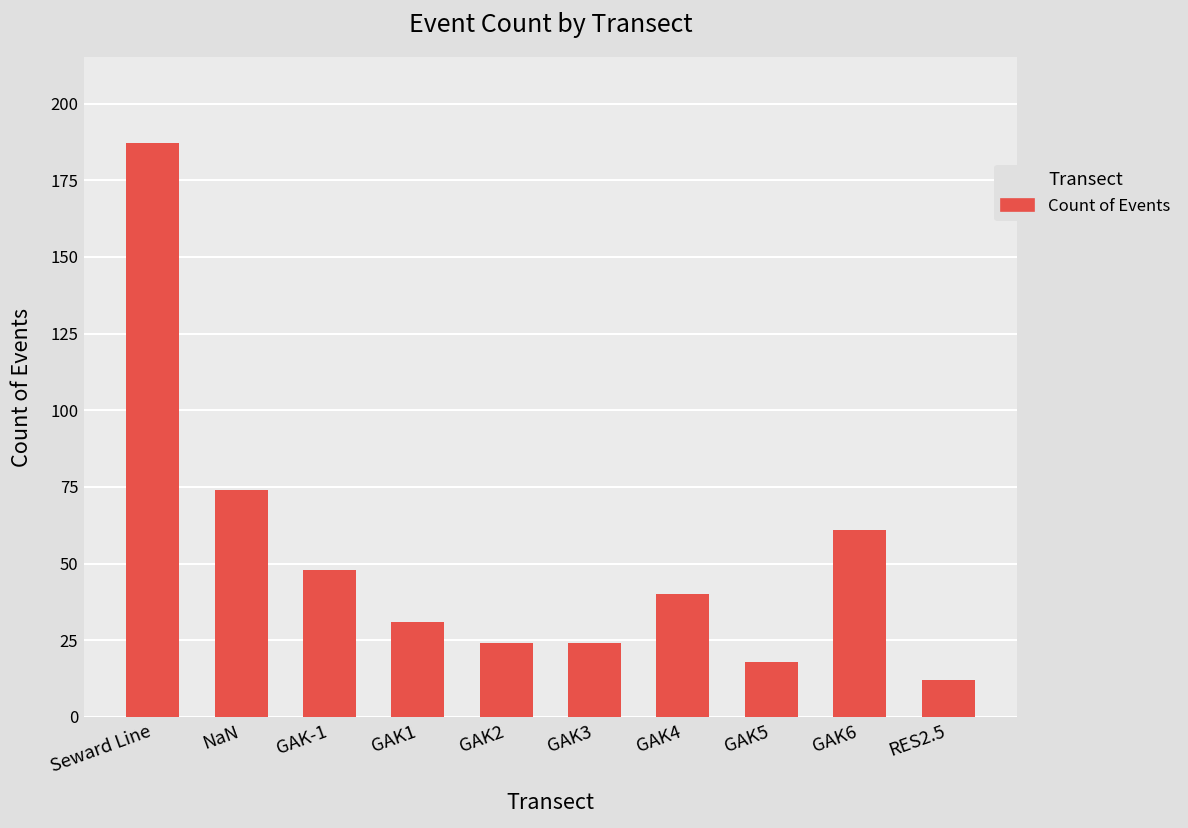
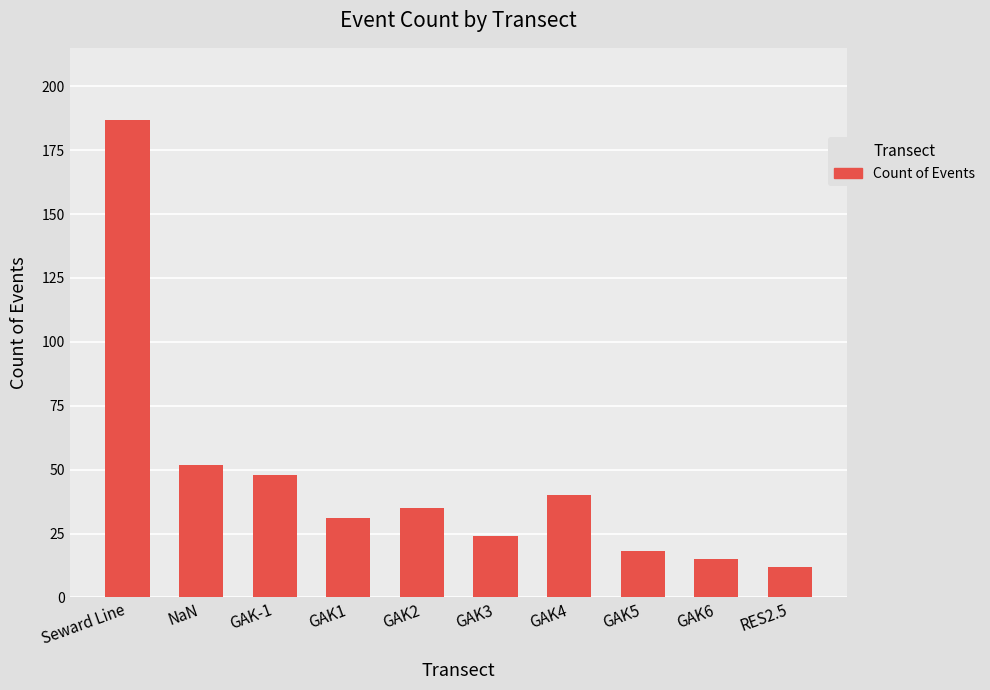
NaN: 74 -> 52
GAK2: 24 -> 35
GAK6: 61 -> 15
